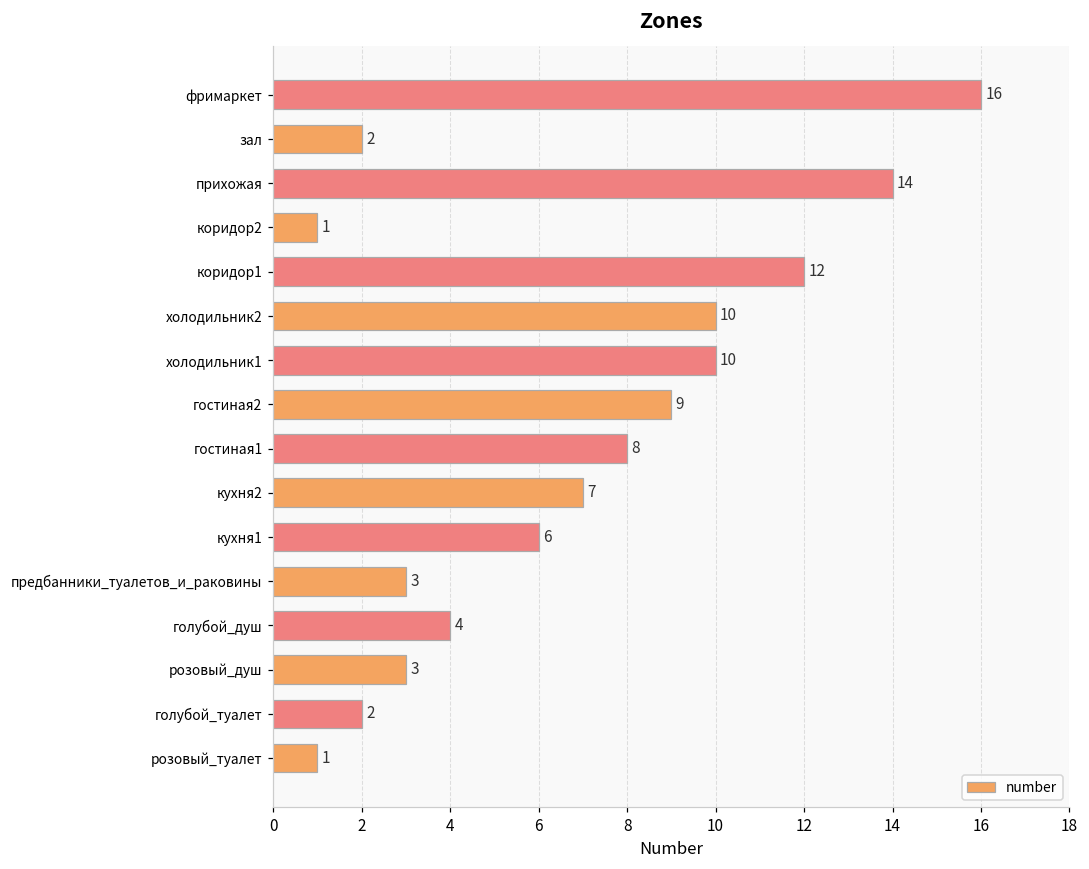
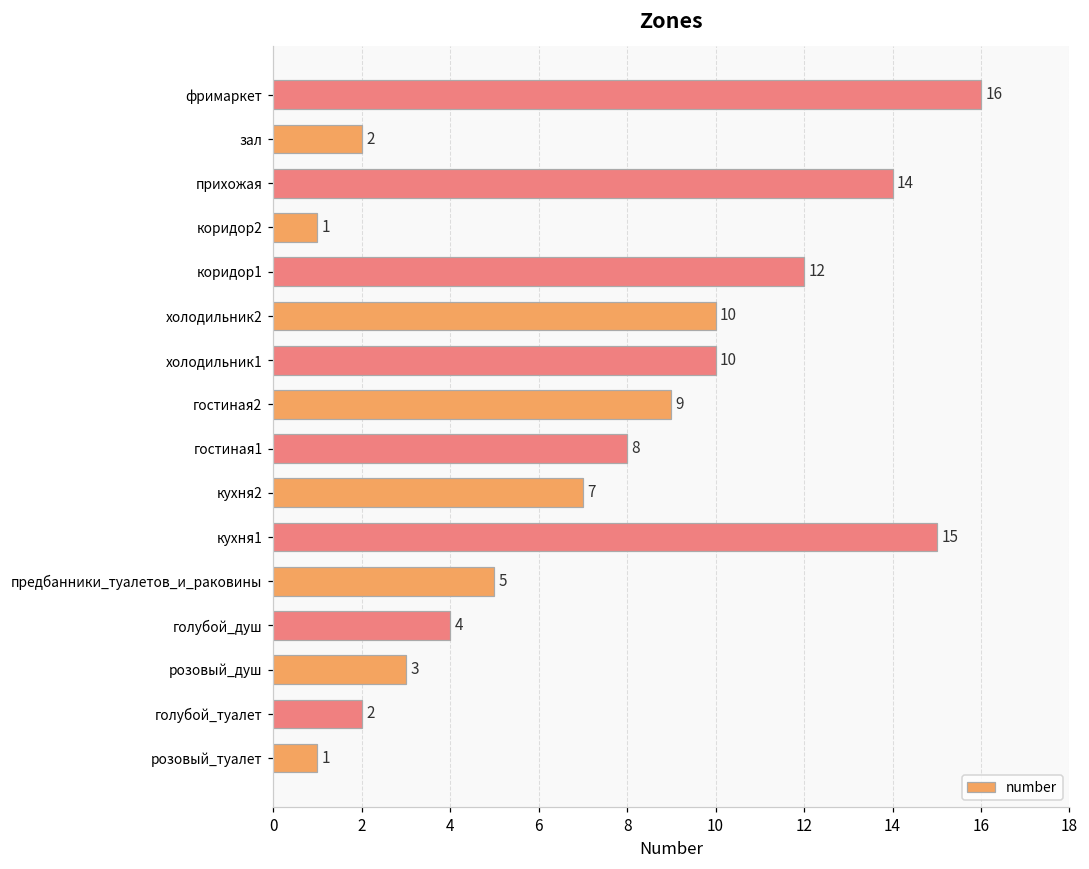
кухня1: 6 -> 15
предбанники_туалетов_и_раковины: 3 -> 5
